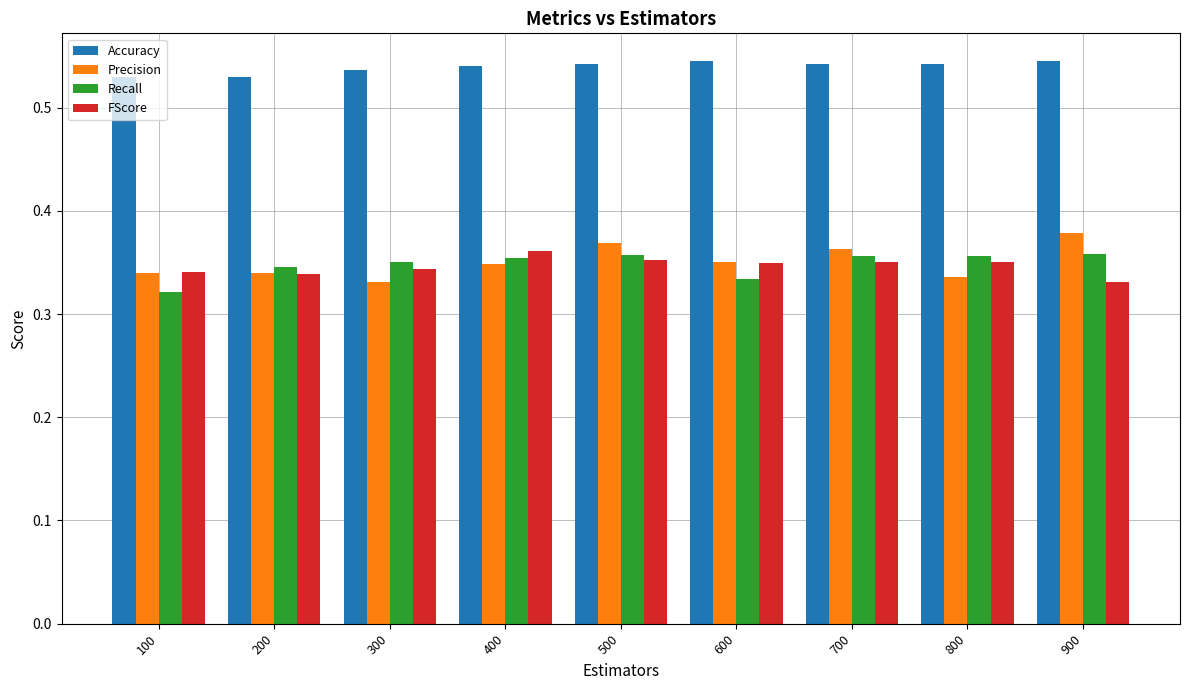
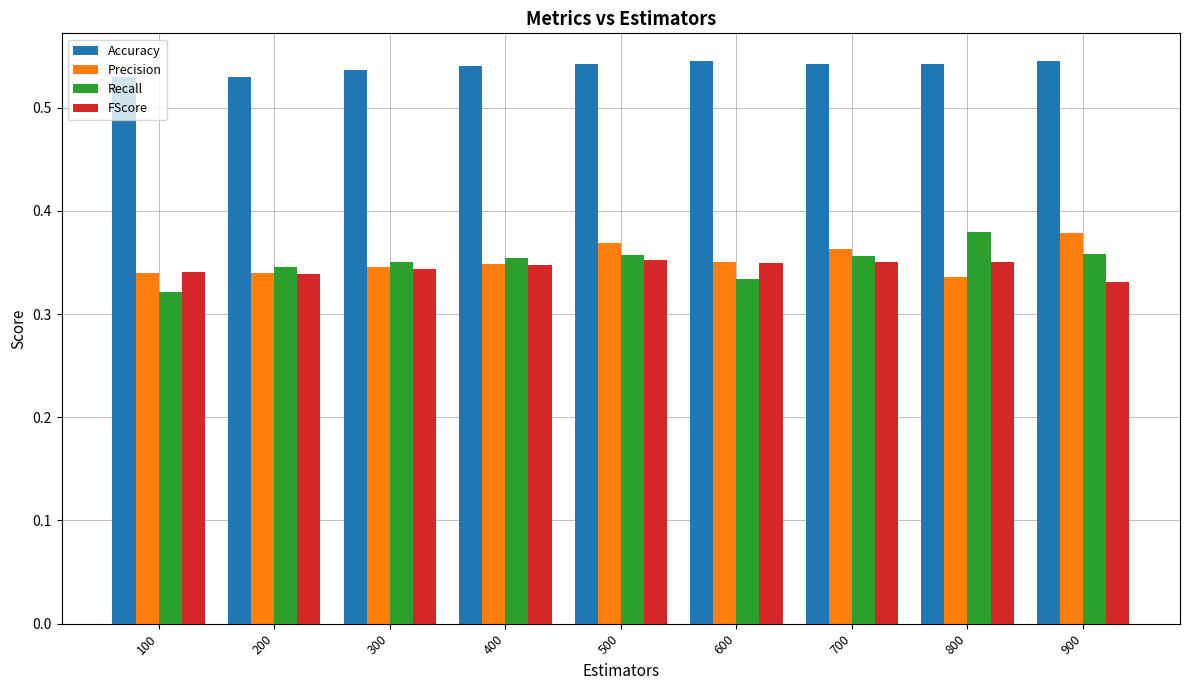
Precision, 300: 0.331 -> 0.346
FScore, 400: 0.361 -> 0.348
Recall, 800: 0.356 -> 0.380
